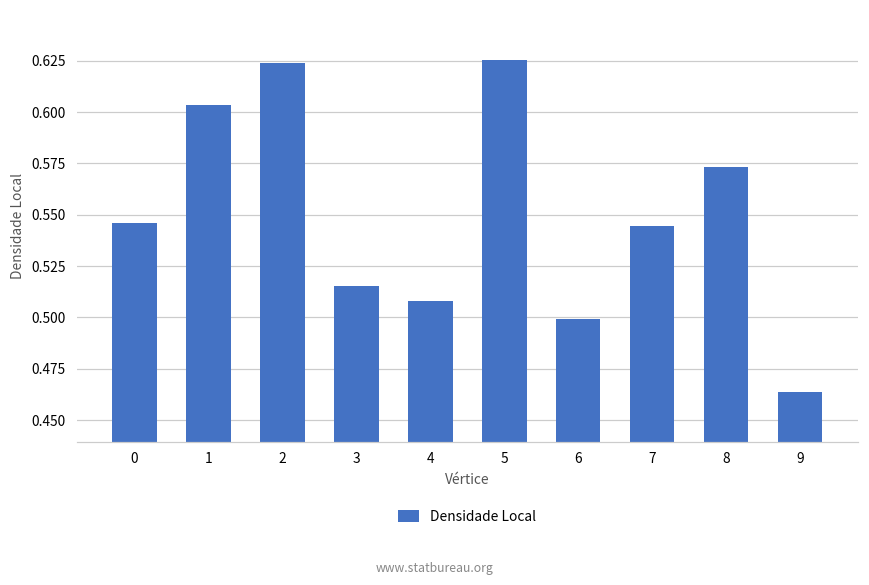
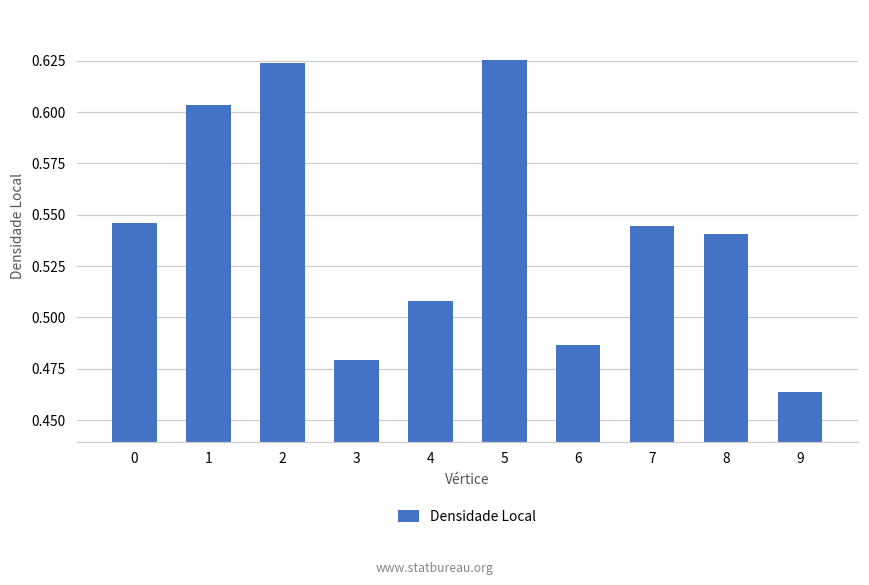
3: 0.515 -> 0.479
6: 0.499 -> 0.486
8: 0.573 -> 0.541
